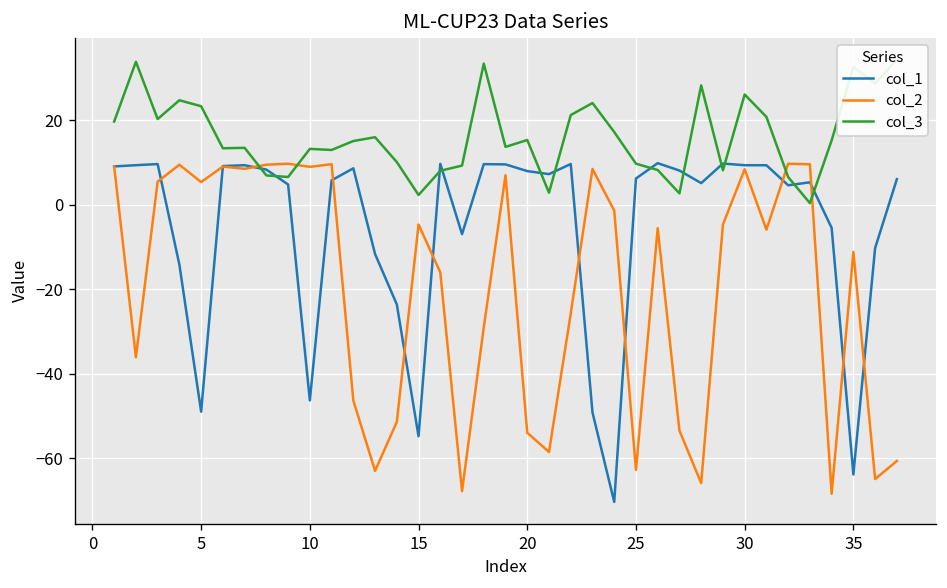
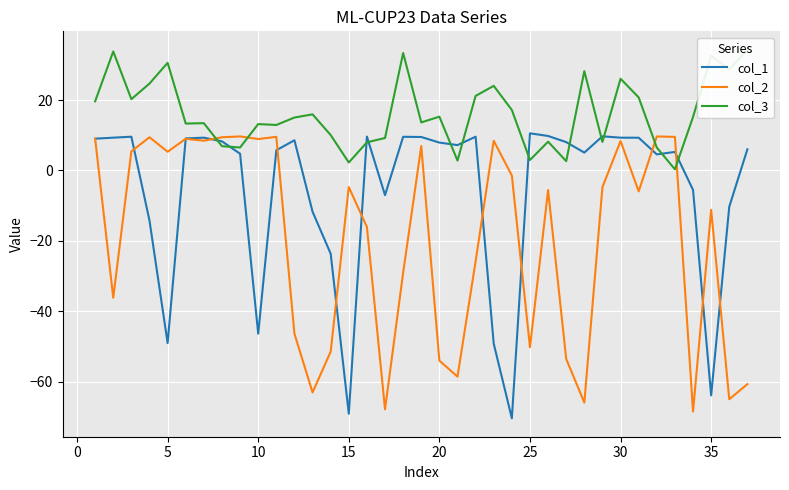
col_3, 5: 23 -> 31
col_1, 15: -55 -> -69
col_1, 25: 6 -> 11
col_2, 25: -63 -> -50
col_3, 25: 10 -> 3
